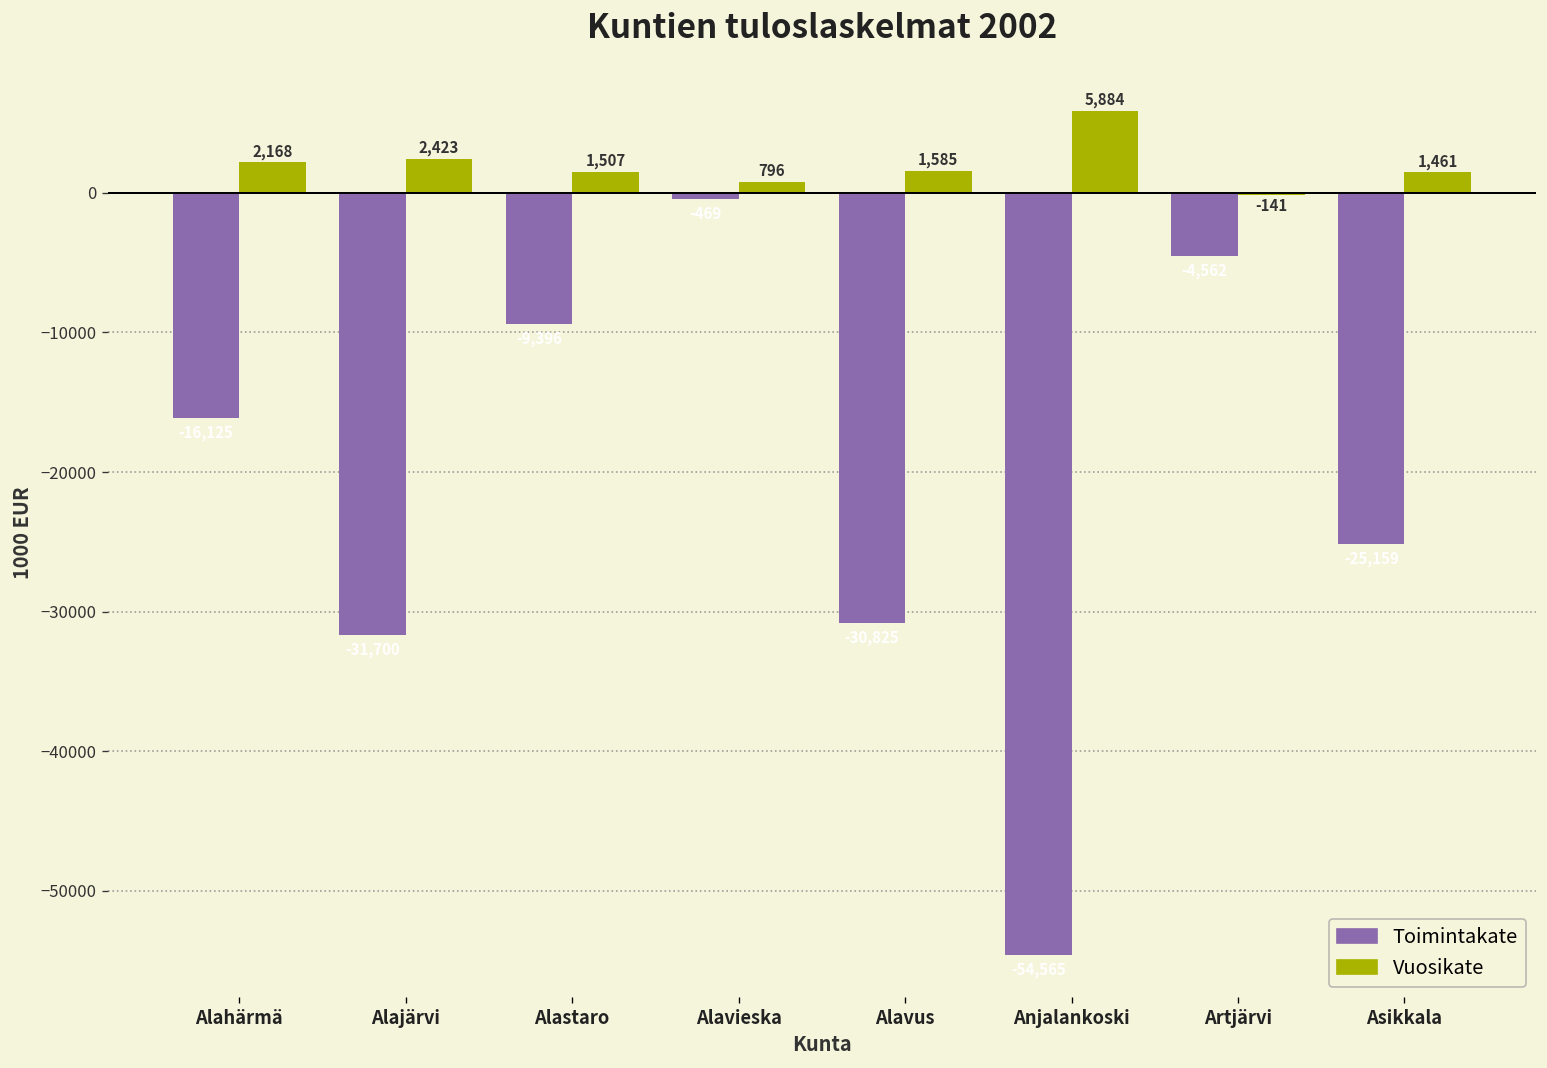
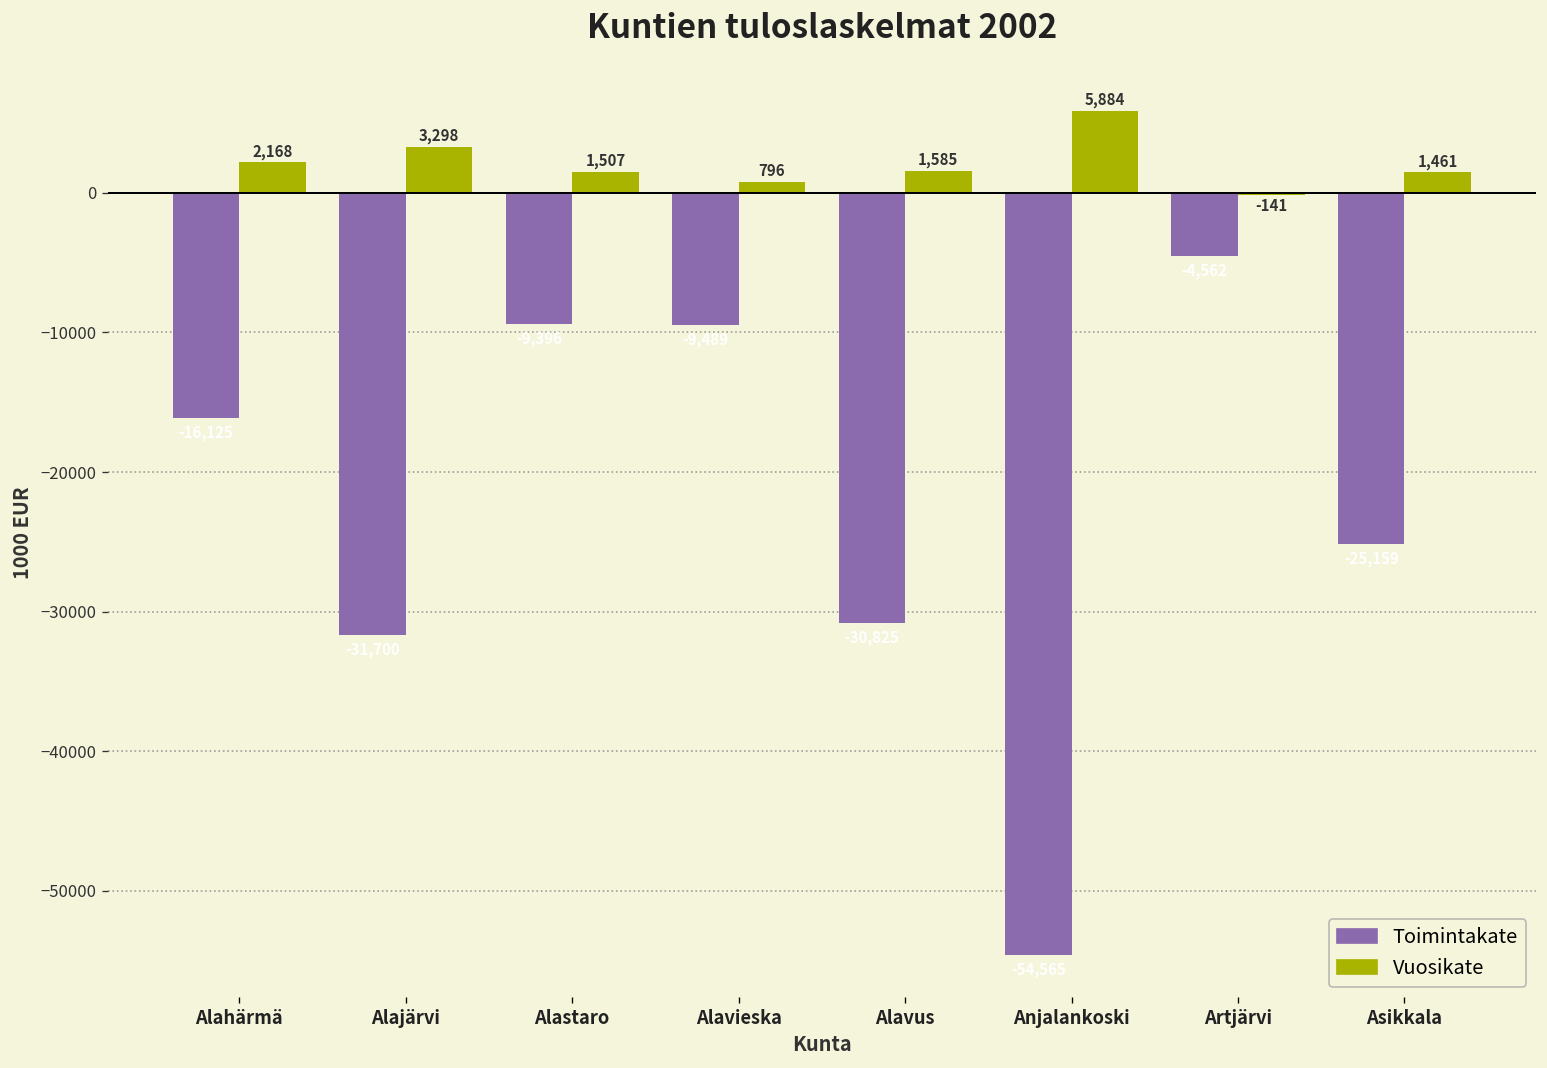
Vuosikate, Alajärvi: 2,423 -> 3,298
Toimintakate, Alavieska: -500 -> -9500
